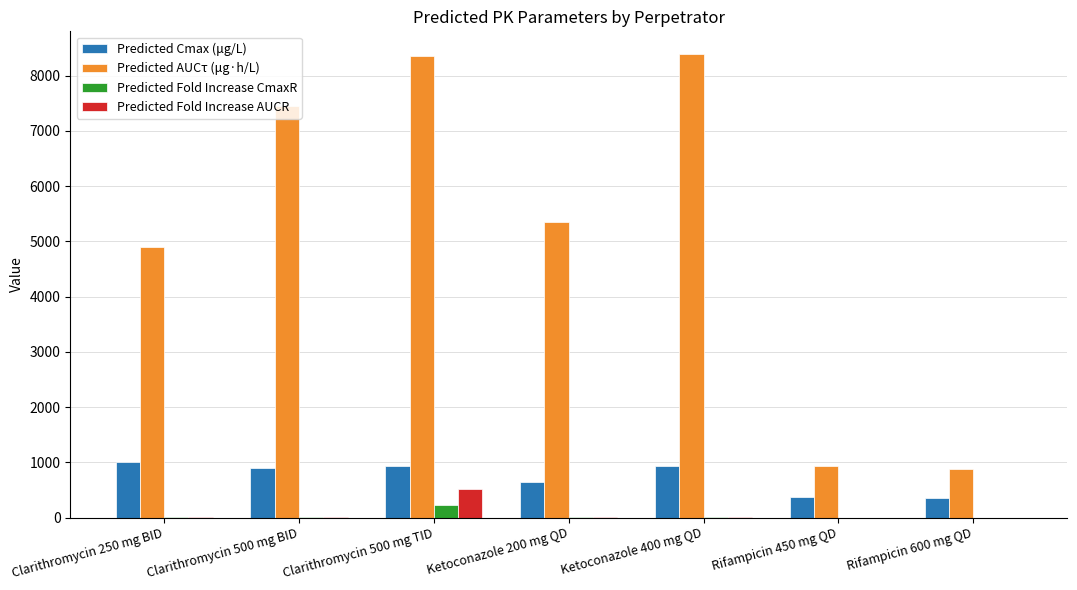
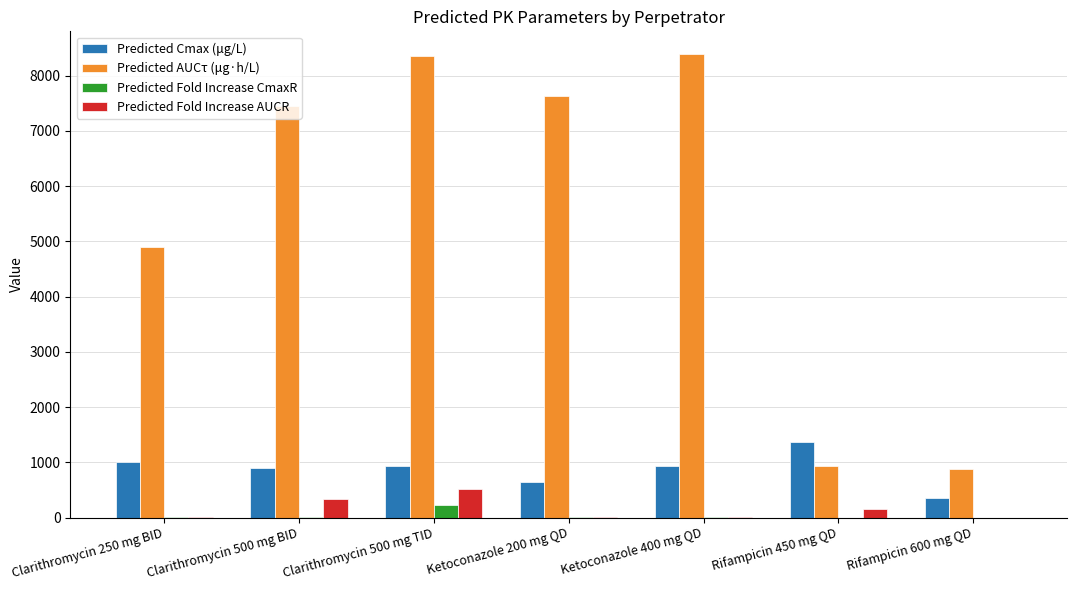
Predicted Fold Increase AUCR, Clarithromycin 500 mg BID: 0 -> 300
Predicted AUCτ (μg·h/L), Ketoconazole 200 mg QD: 5400 -> 7600
Predicted Cmax (μg/L), Rifampicin 450 mg QD: 400 -> 1400
Predicted Fold Increase AUCR, Rifampicin 450 mg QD: 0 -> 200
